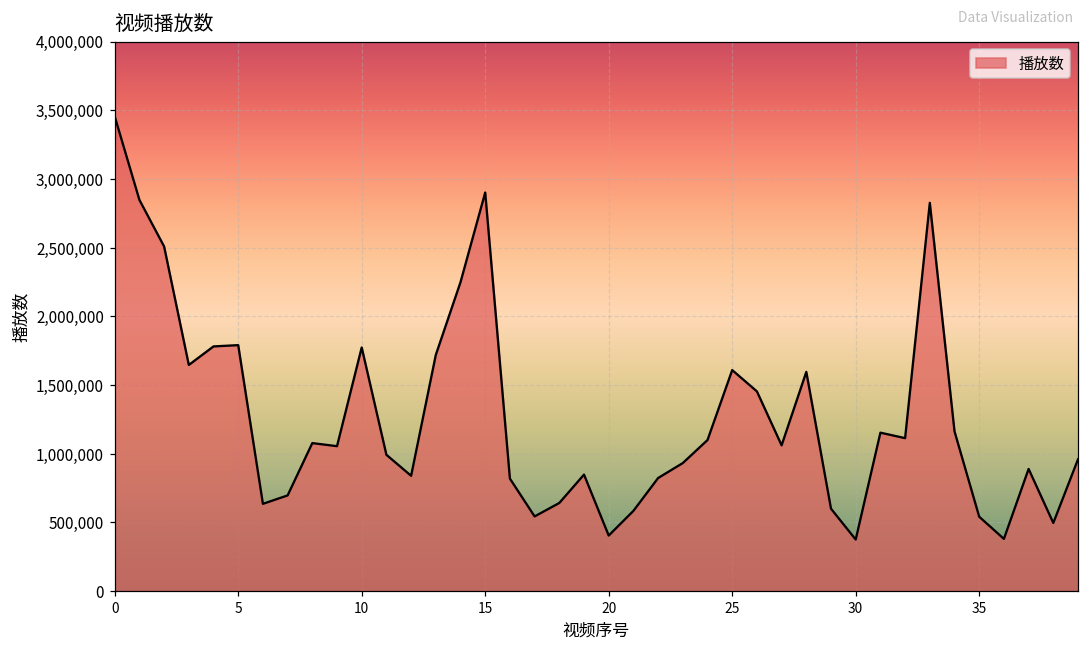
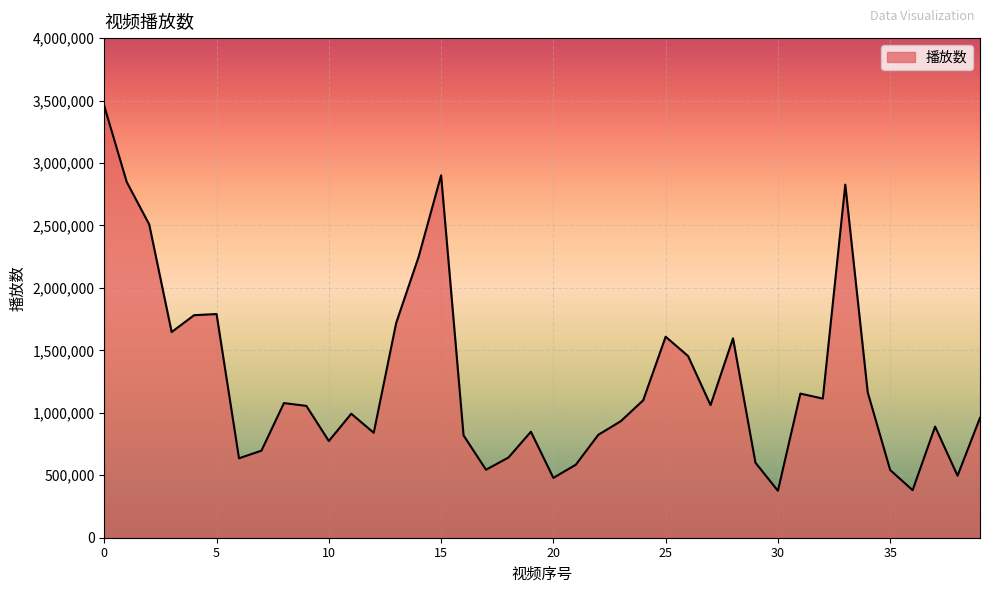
10: 1,770,000 -> 770,000
20: 410,000 -> 480,000
